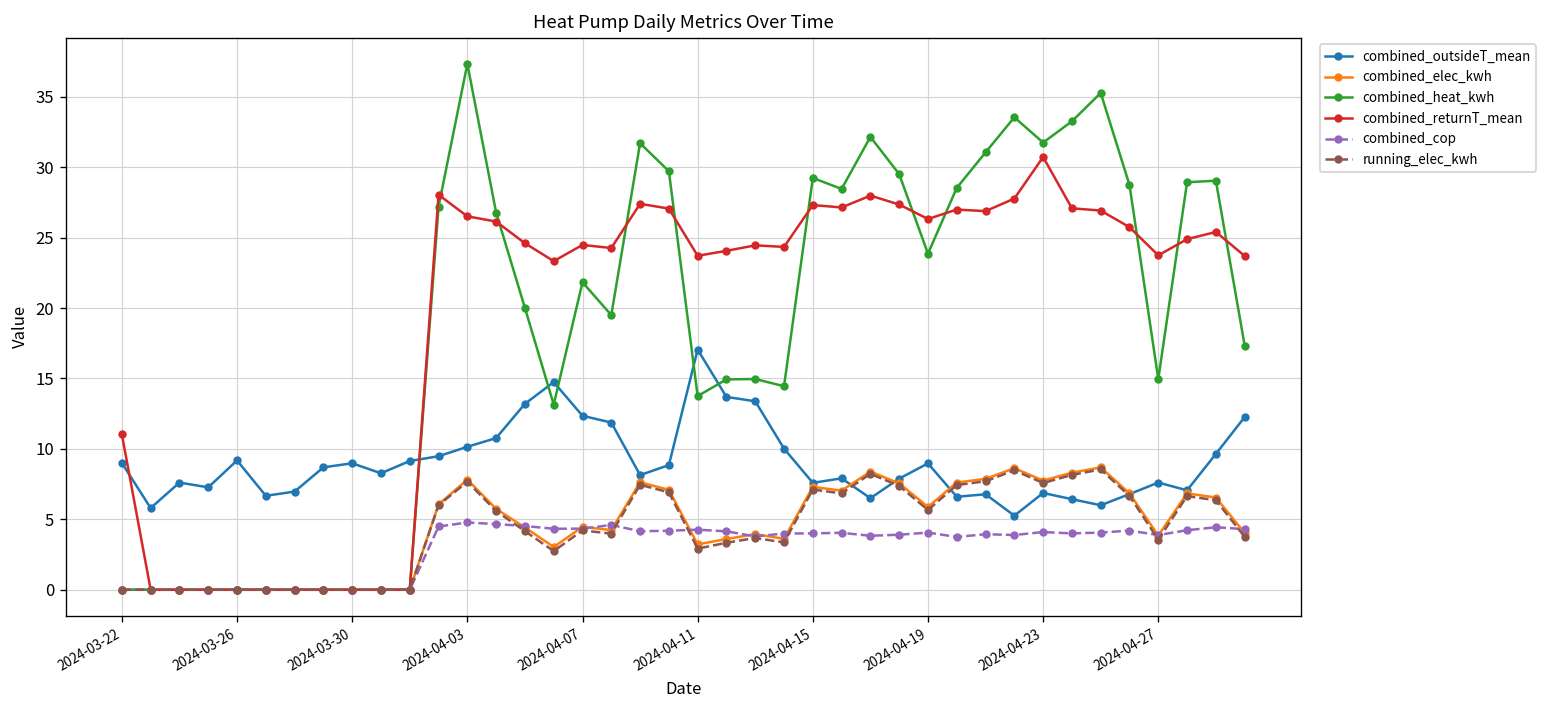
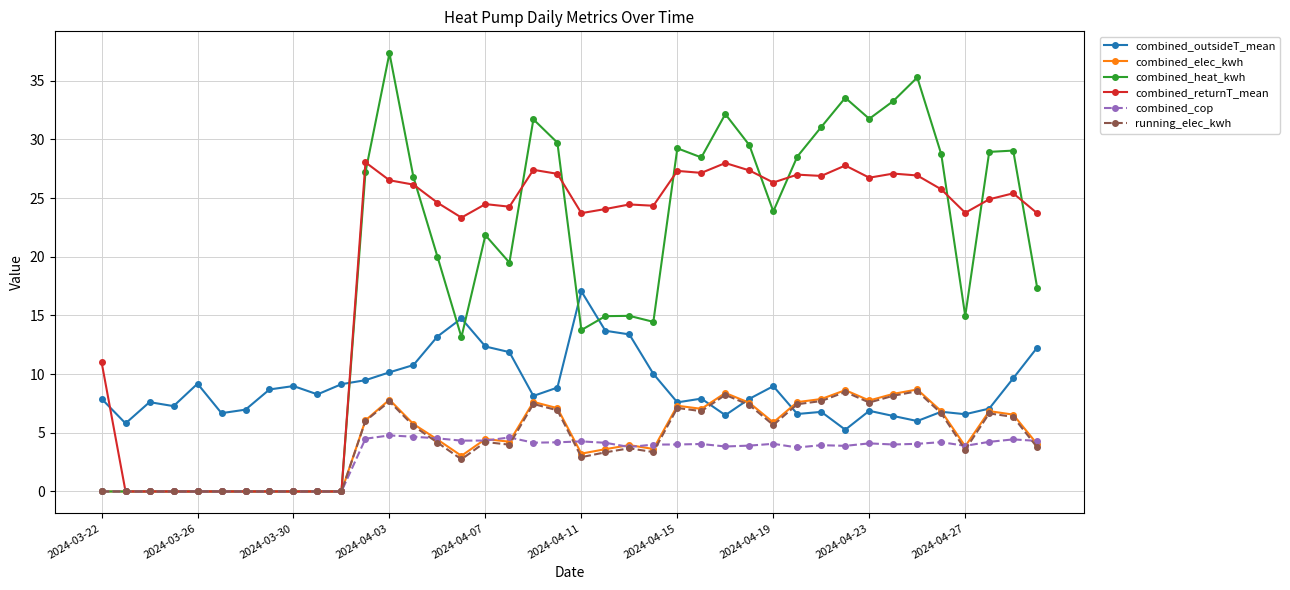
combined_outsideT_mean, 2024-03-22: 9.0 -> 7.9
combined_returnT_mean, 2024-04-23: 30.7 -> 26.7
combined_outsideT_mean, 2024-04-27: 7.6 -> 6.6
